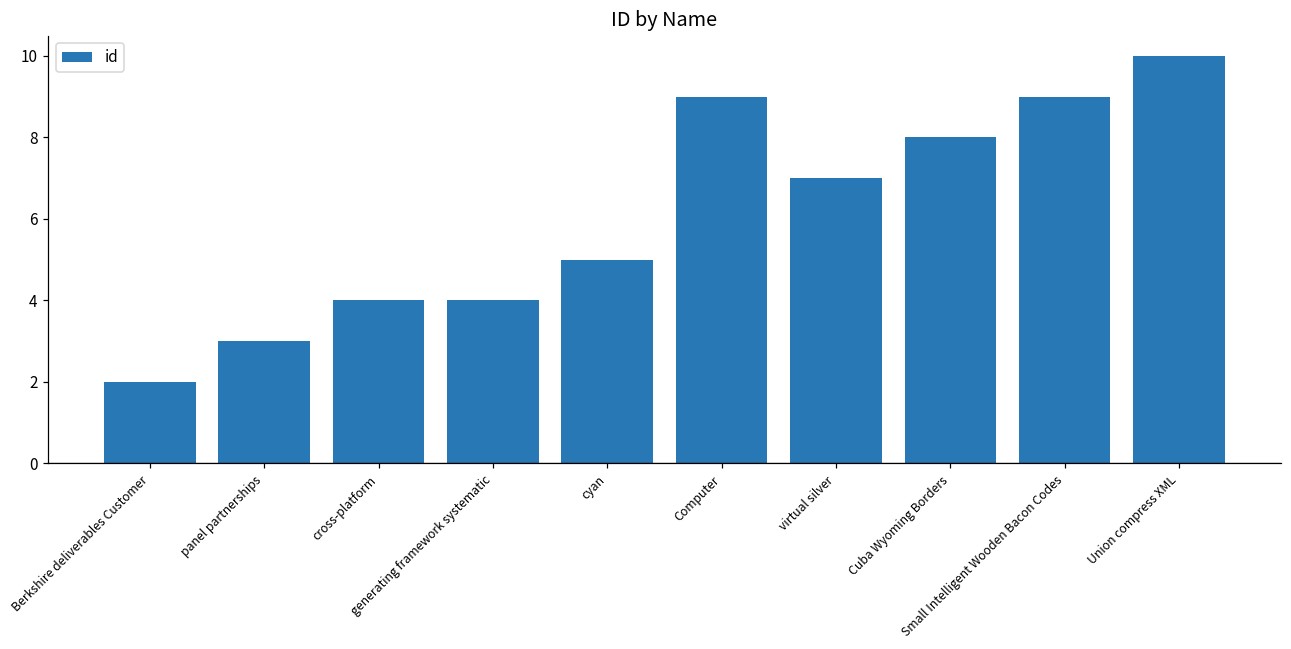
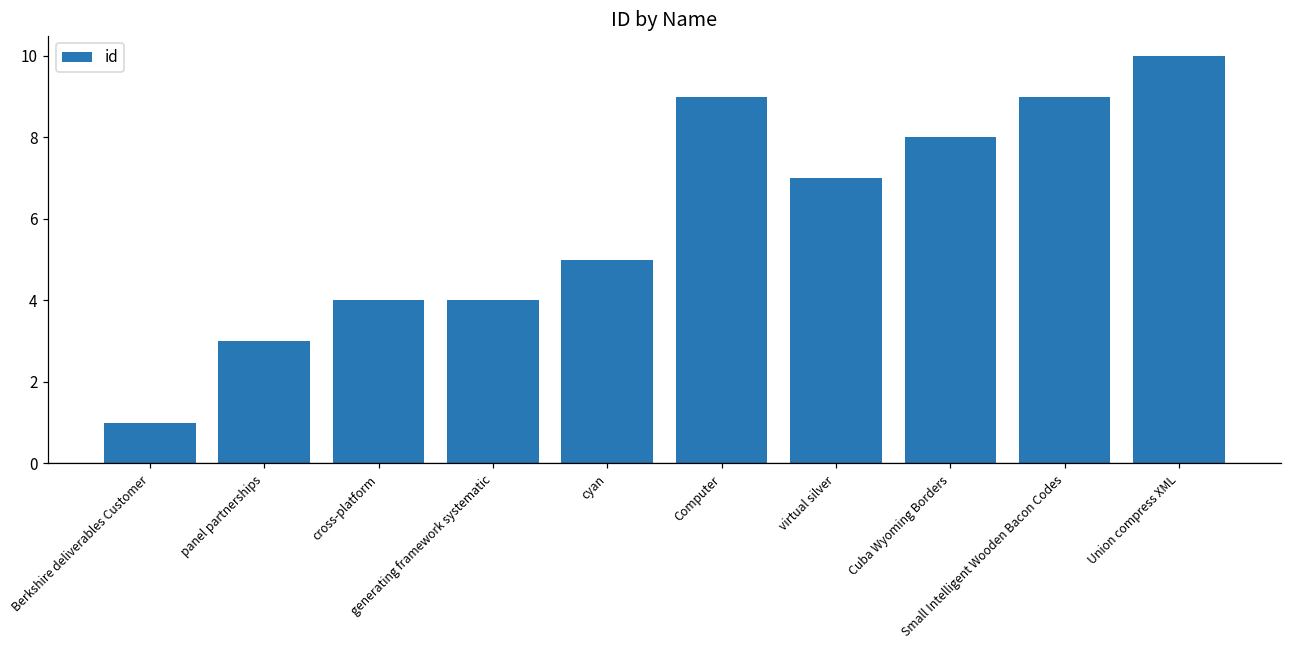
Berkshire deliverables Customer: 2 -> 1
